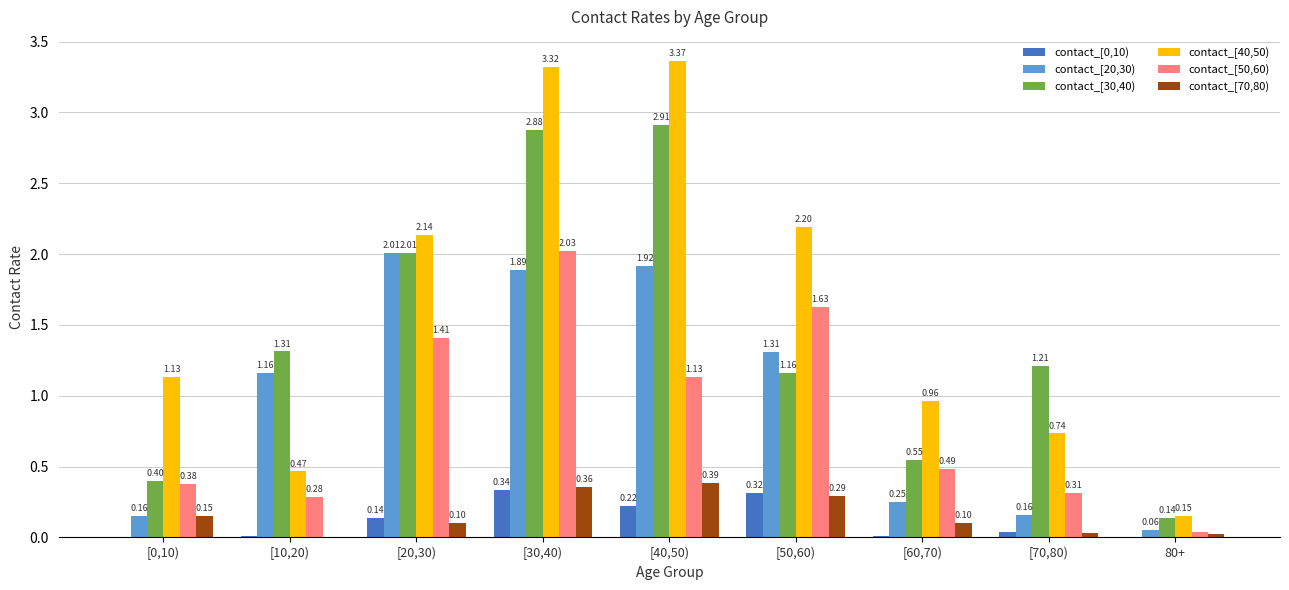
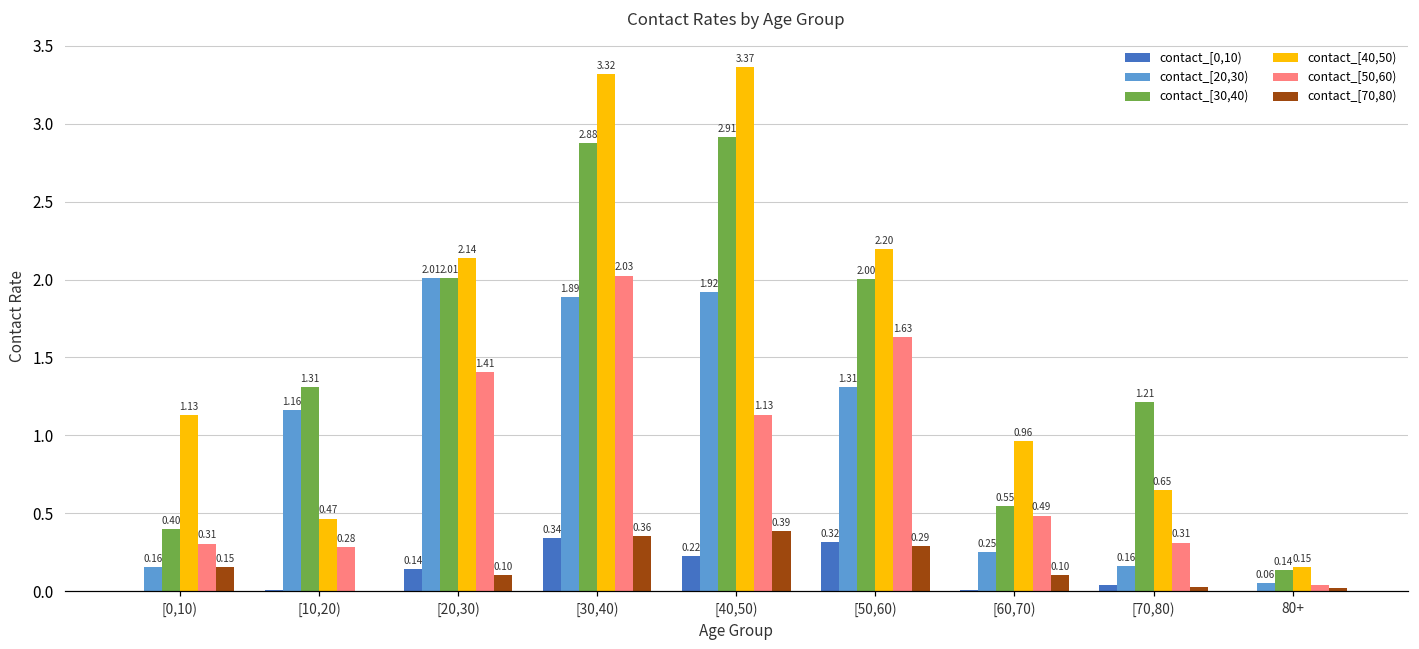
contact_[50,60), [0,10): 0.38 -> 0.31
contact_[30,40), [50,60): 1.16 -> 2.00
contact_[40,50), [70,80): 0.74 -> 0.65
